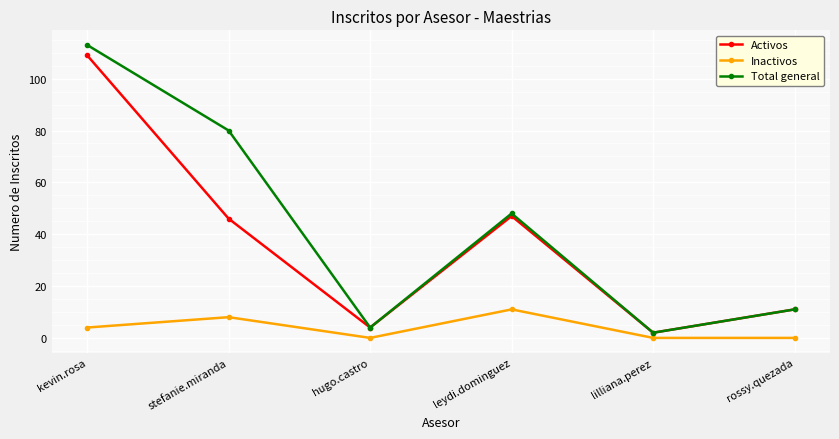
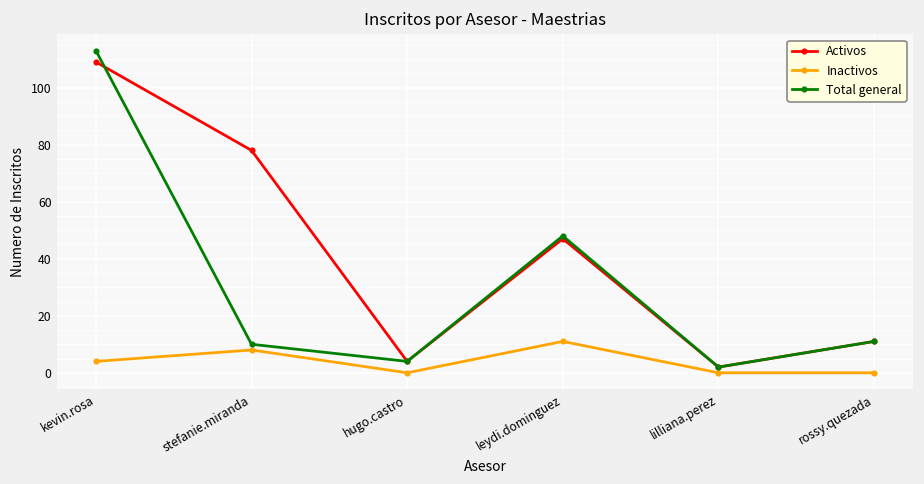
Activos, stefanie.miranda: 46 -> 78
Total general, stefanie.miranda: 80 -> 10
